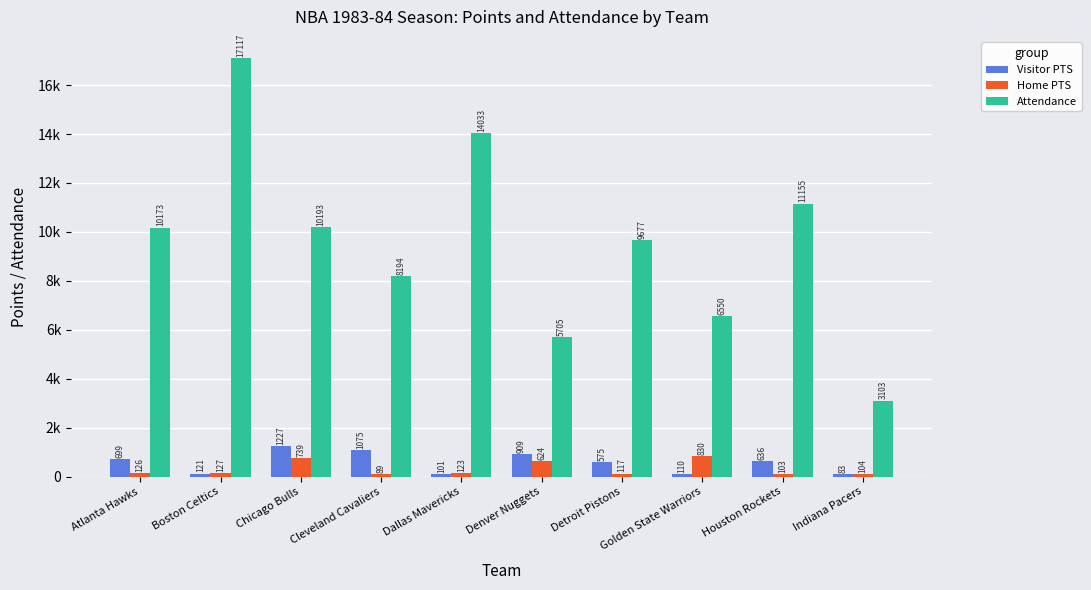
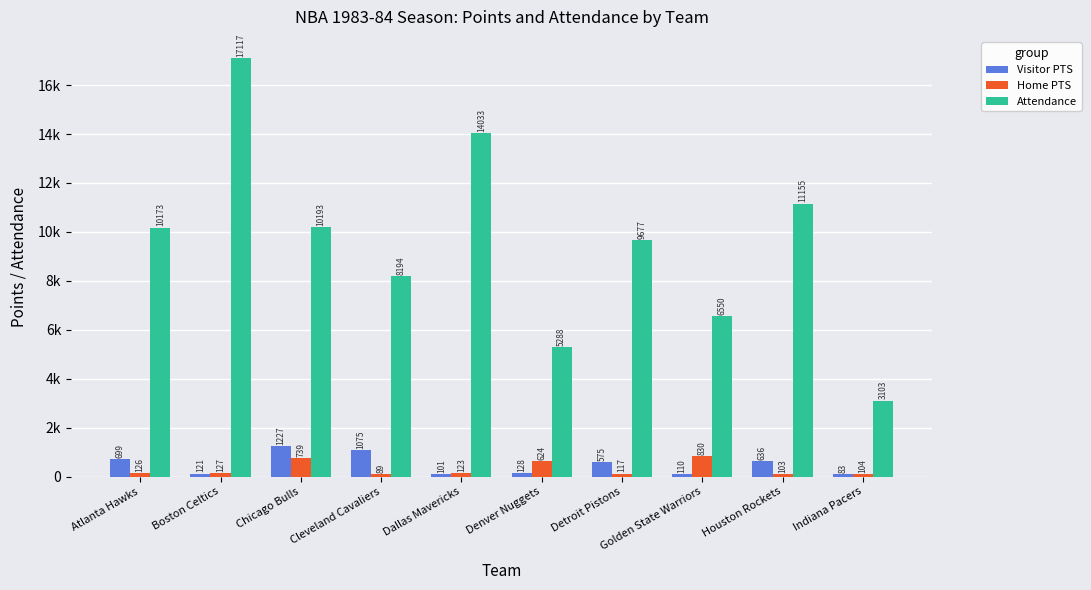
Visitor PTS, Denver Nuggets: 909 -> 128
Attendance, Denver Nuggets: 5705 -> 5288
